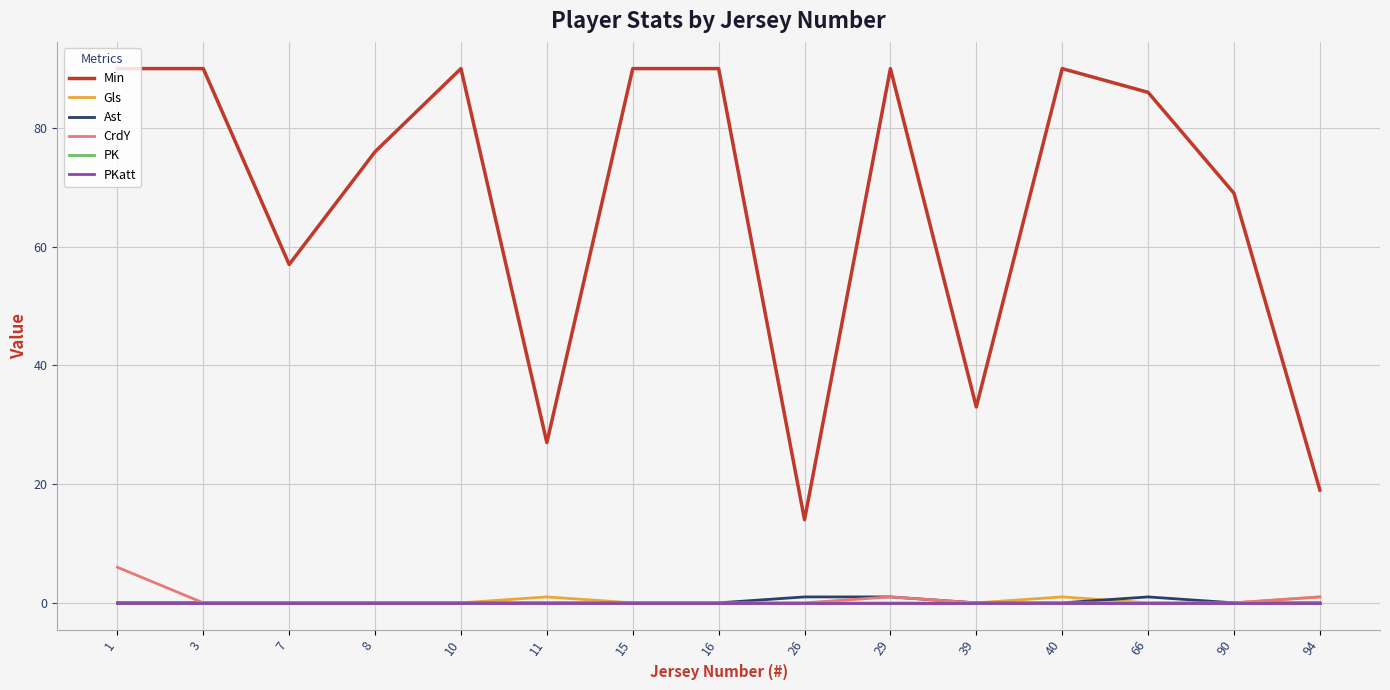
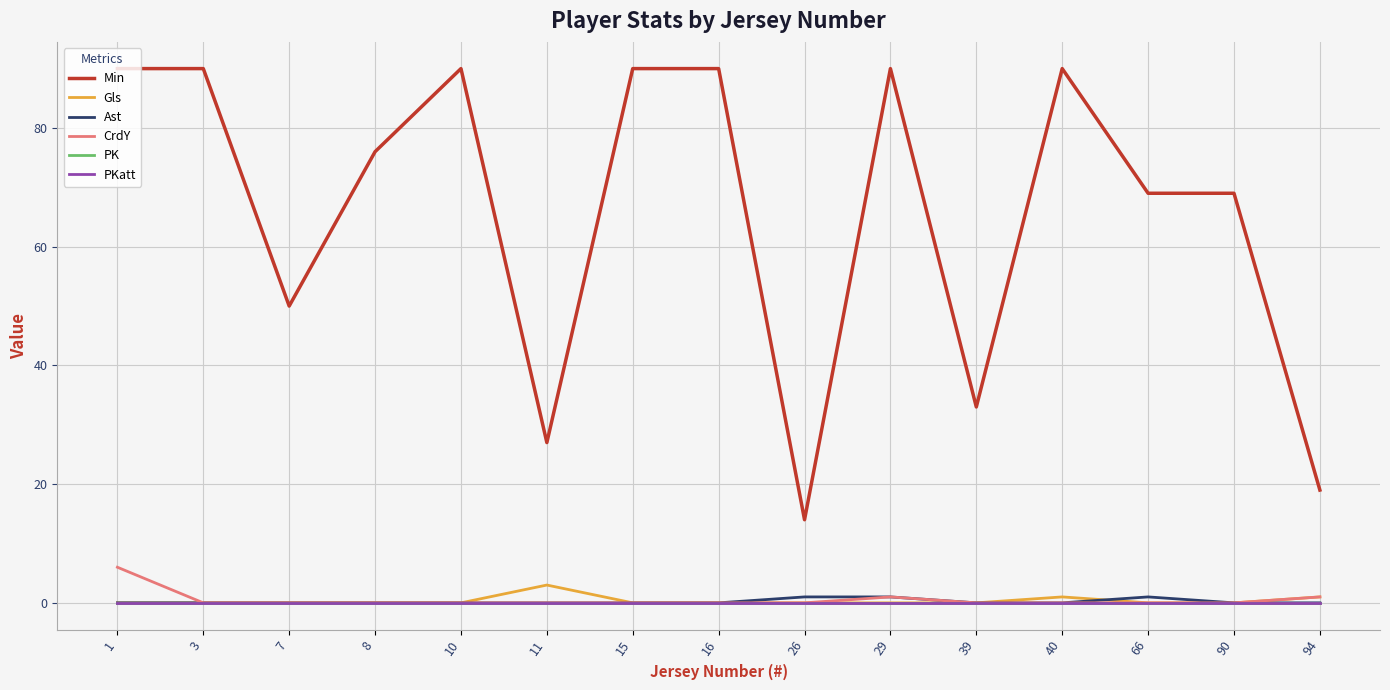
Min, 7: 57 -> 50
Gls, 11: 1 -> 3
Min, 66: 86 -> 69
